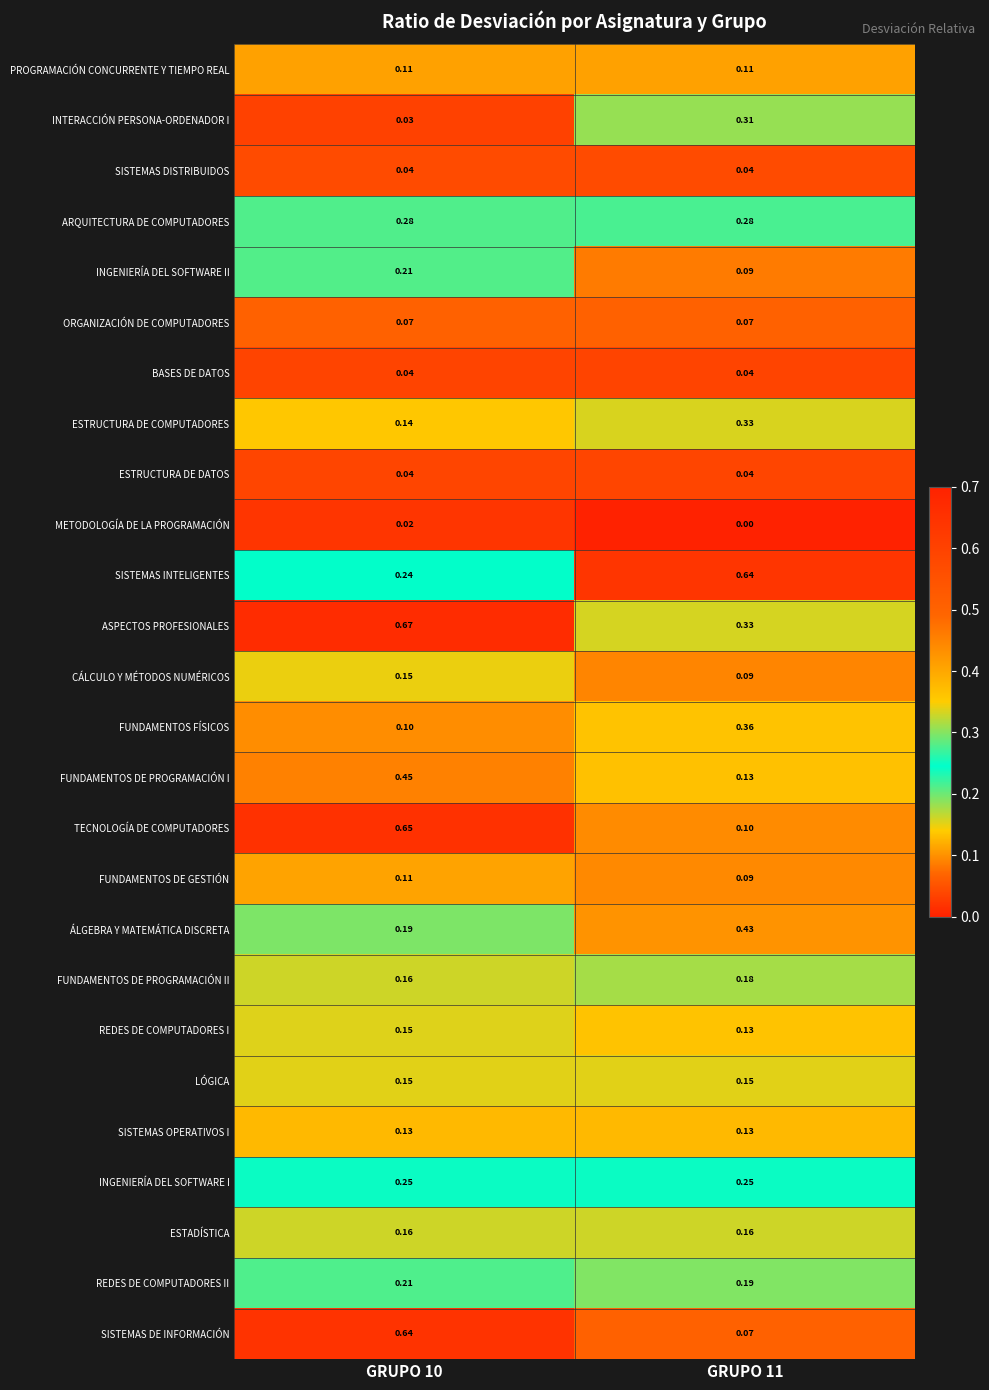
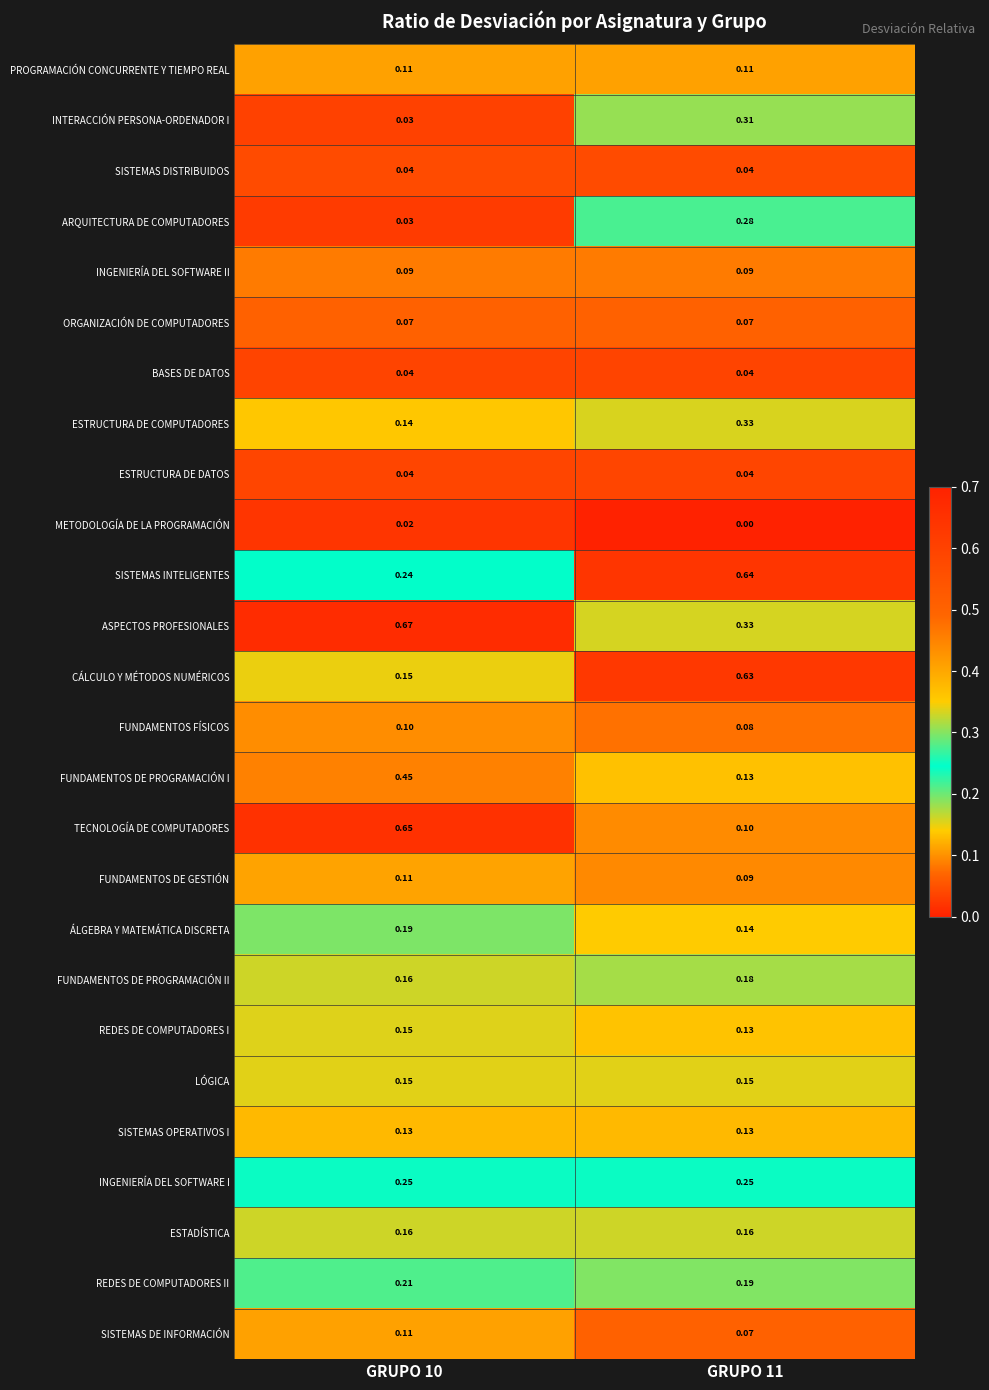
ARQUITECTURA DE COMPUTADORES, GRUPO 10: 0.28 -> 0.03
INGENIERÍA DEL SOFTWARE II, GRUPO 10: 0.21 -> 0.09
CÁLCULO Y MÉTODOS NUMÉRICOS, GRUPO 11: 0.09 -> 0.63
FUNDAMENTOS FÍSICOS, GRUPO 11: 0.36 -> 0.08
ÁLGEBRA Y MATEMÁTICA DISCRETA, GRUPO 11: 0.43 -> 0.14
SISTEMAS DE INFORMACIÓN, GRUPO 10: 0.64 -> 0.11
